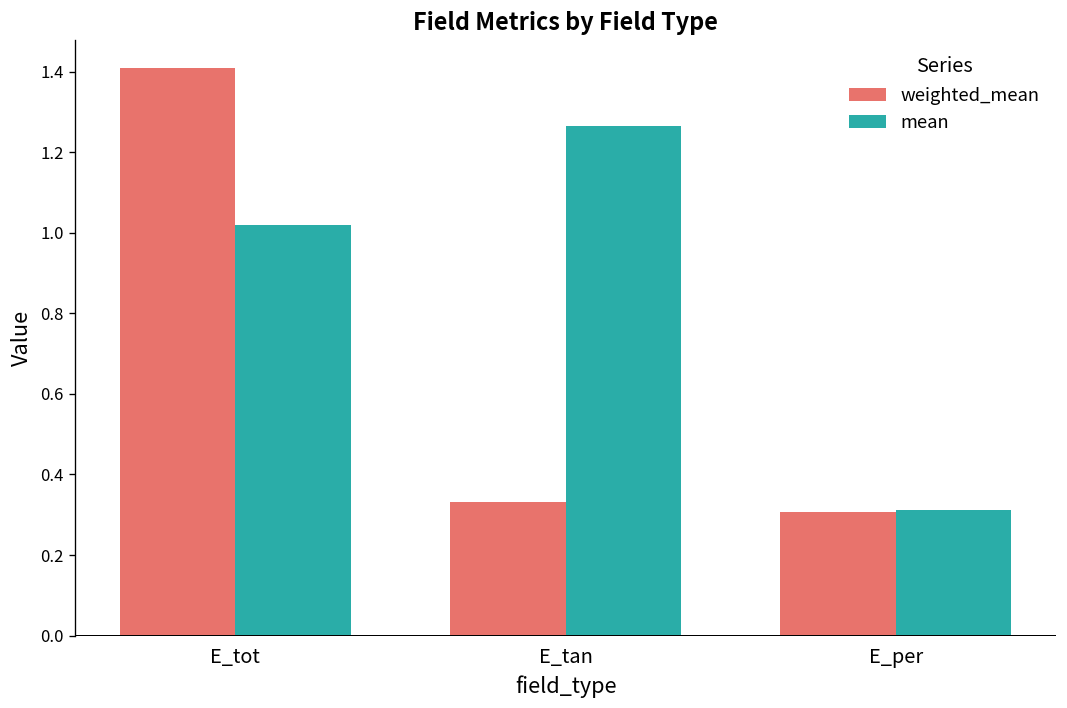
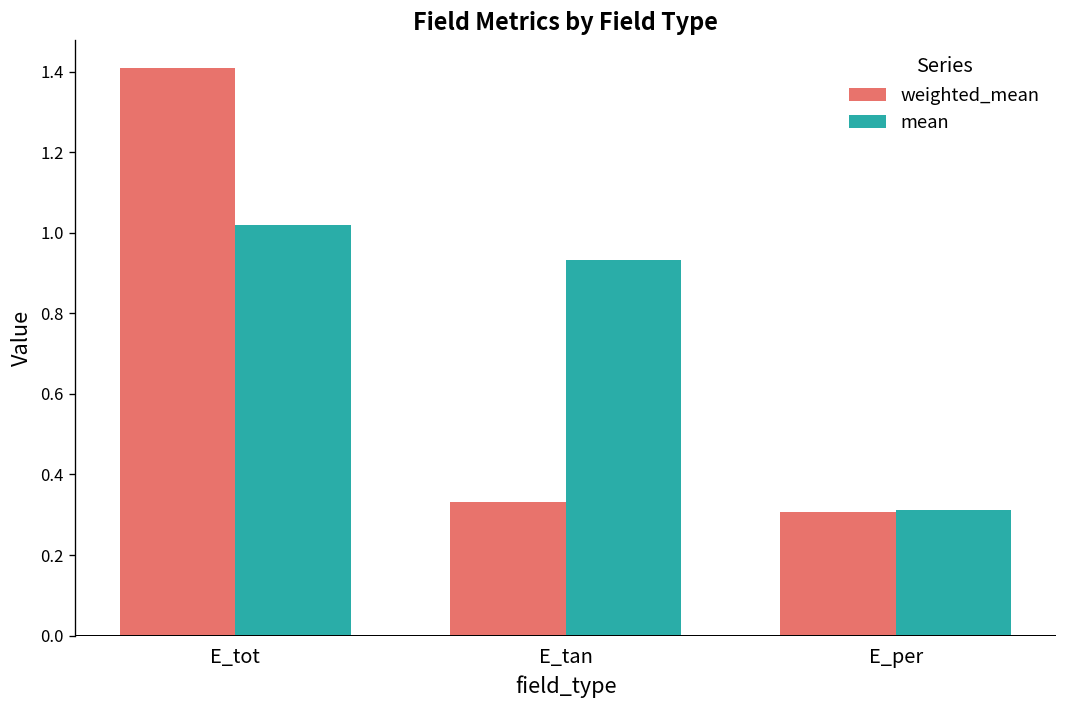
mean, E_tan: 1.26 -> 0.93
